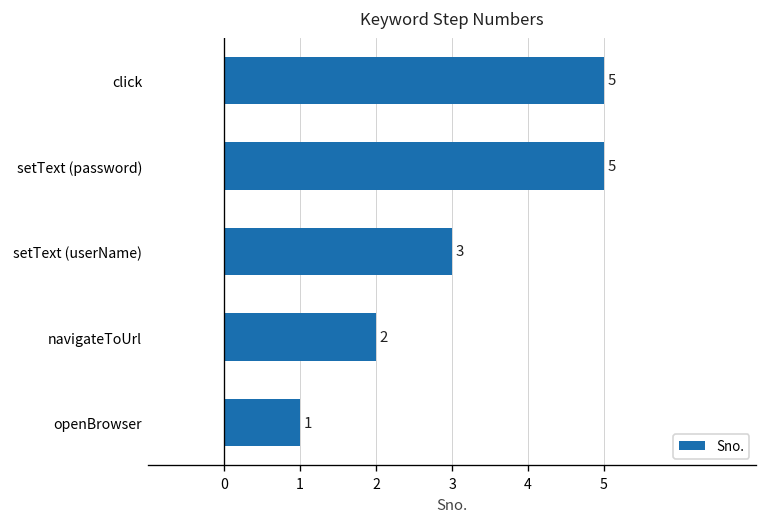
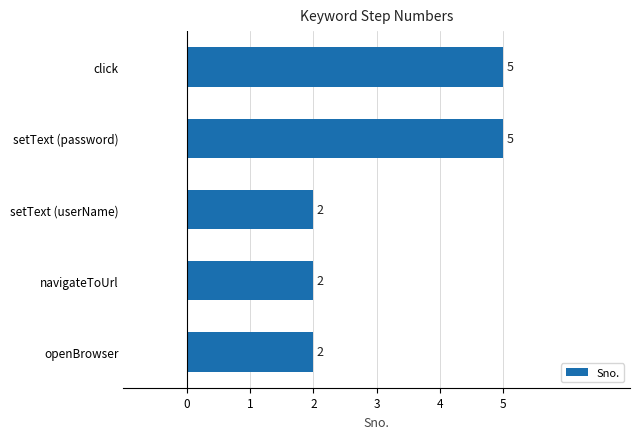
setText (userName): 3 -> 2
openBrowser: 1 -> 2
